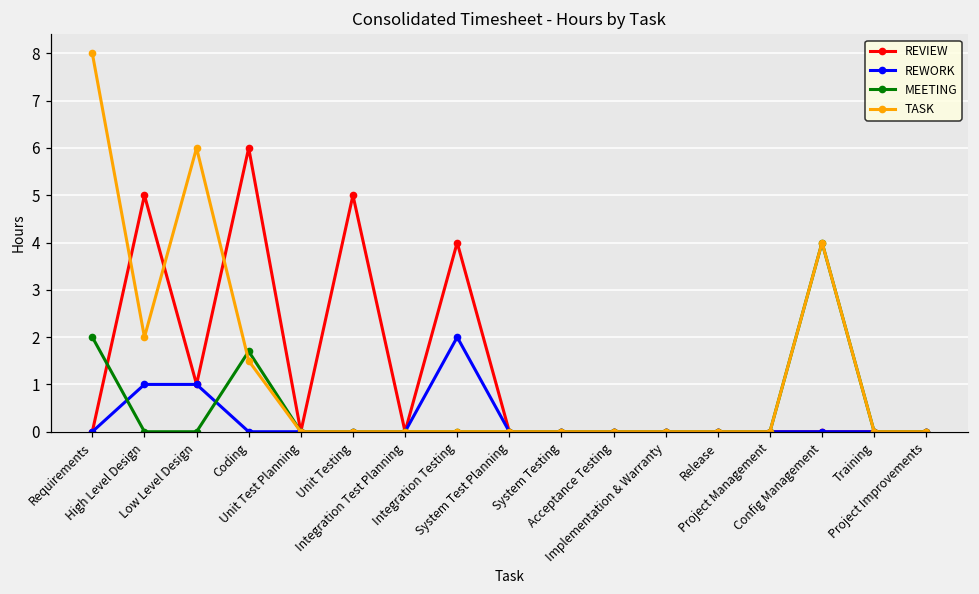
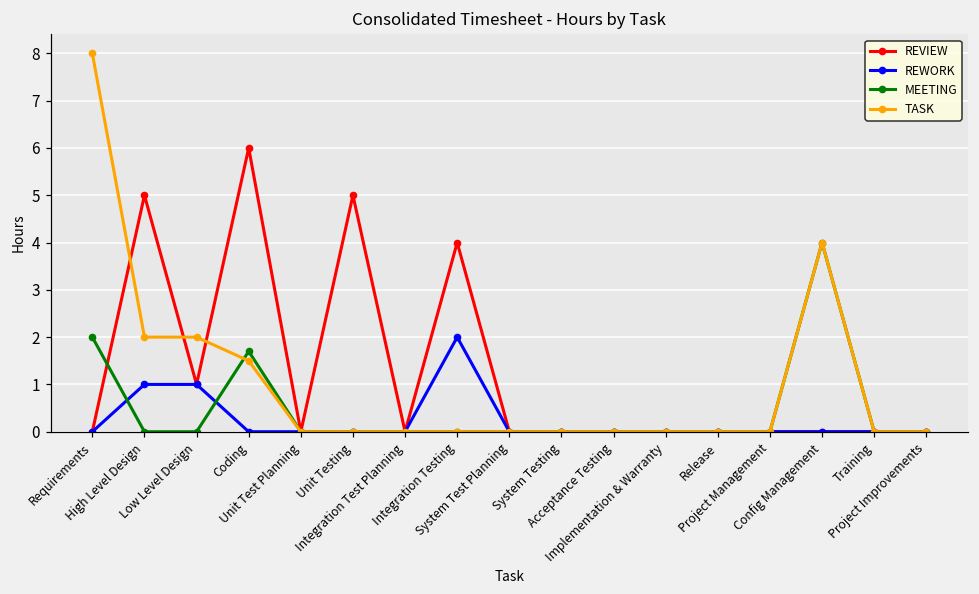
TASK, Low Level Design: 6 -> 2
